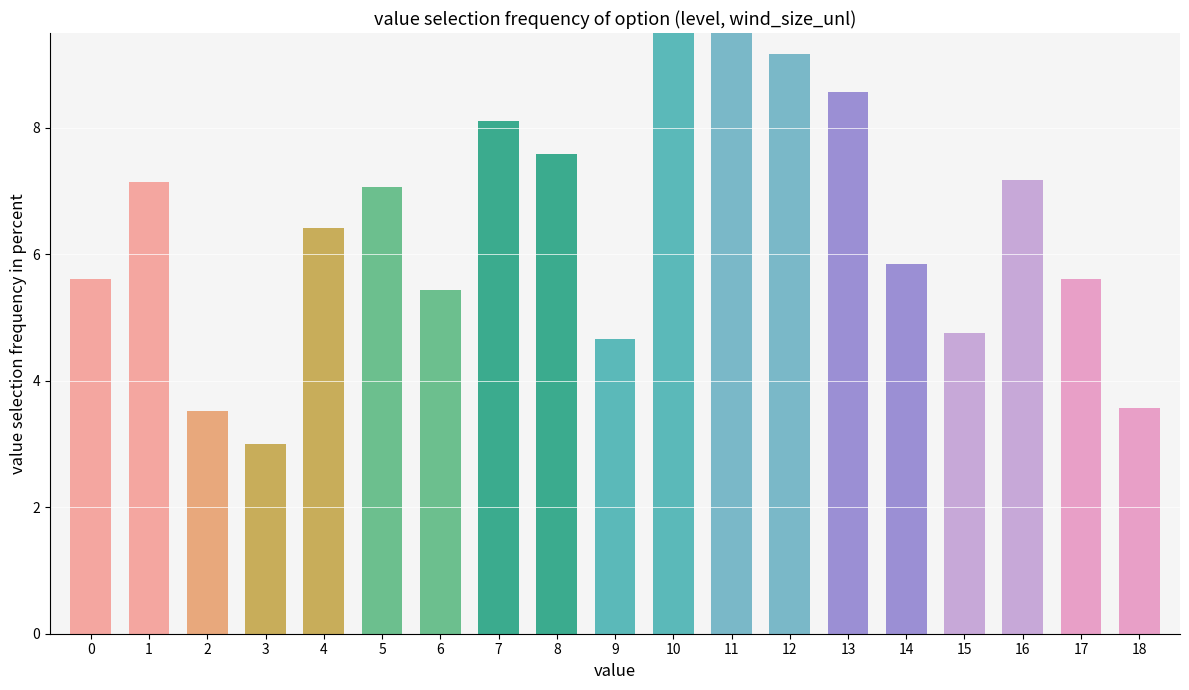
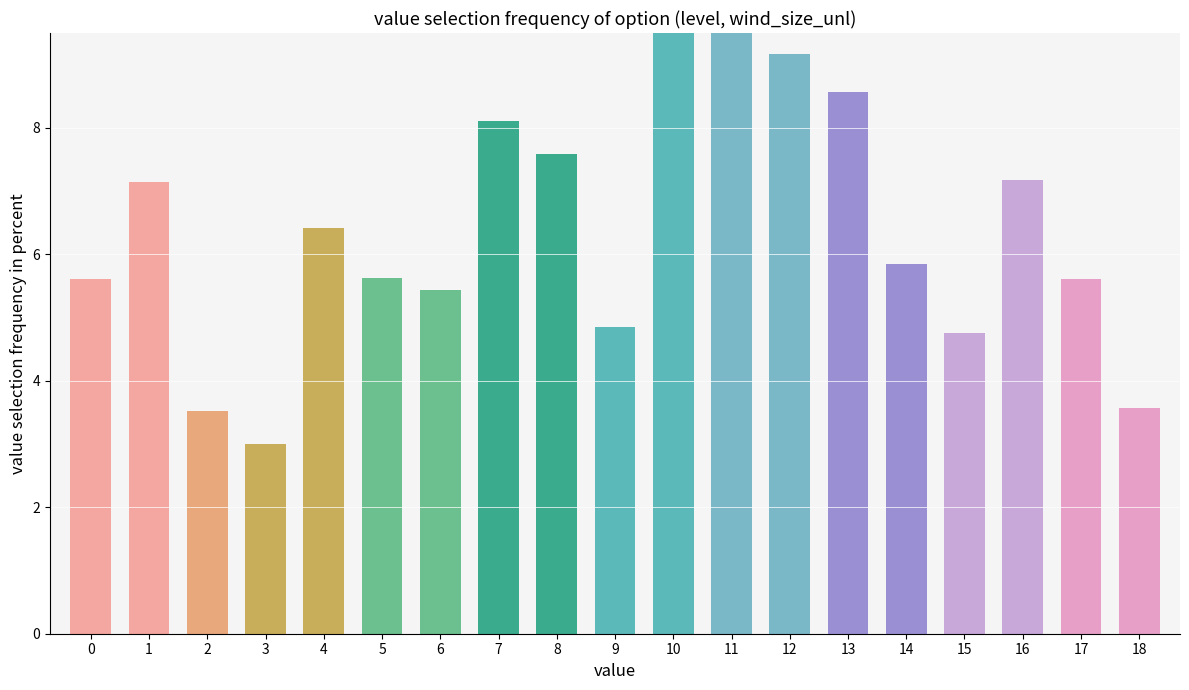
5: 7.1 -> 5.6
9: 4.7 -> 4.9
